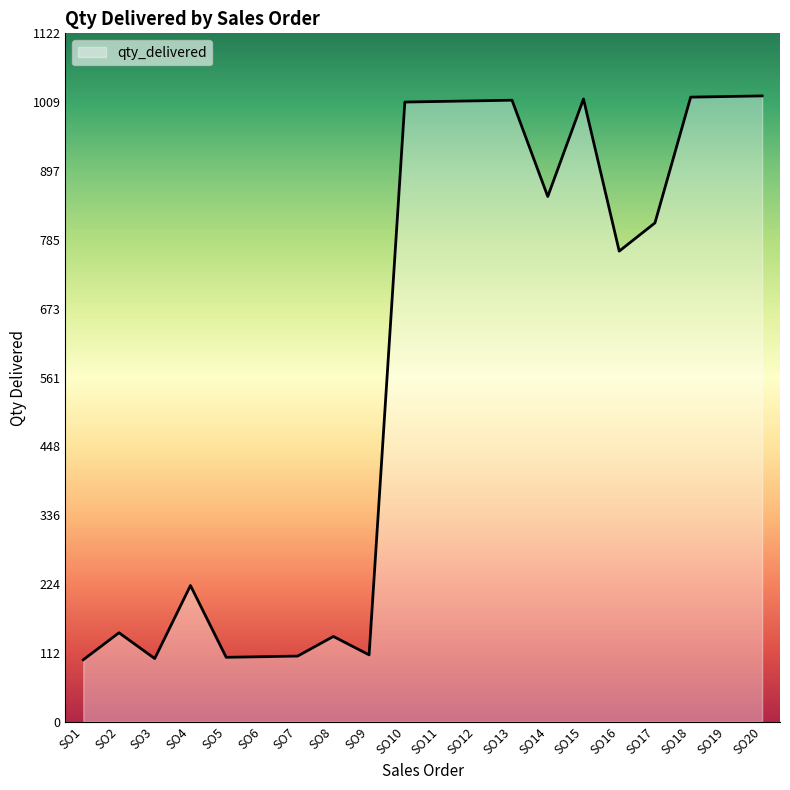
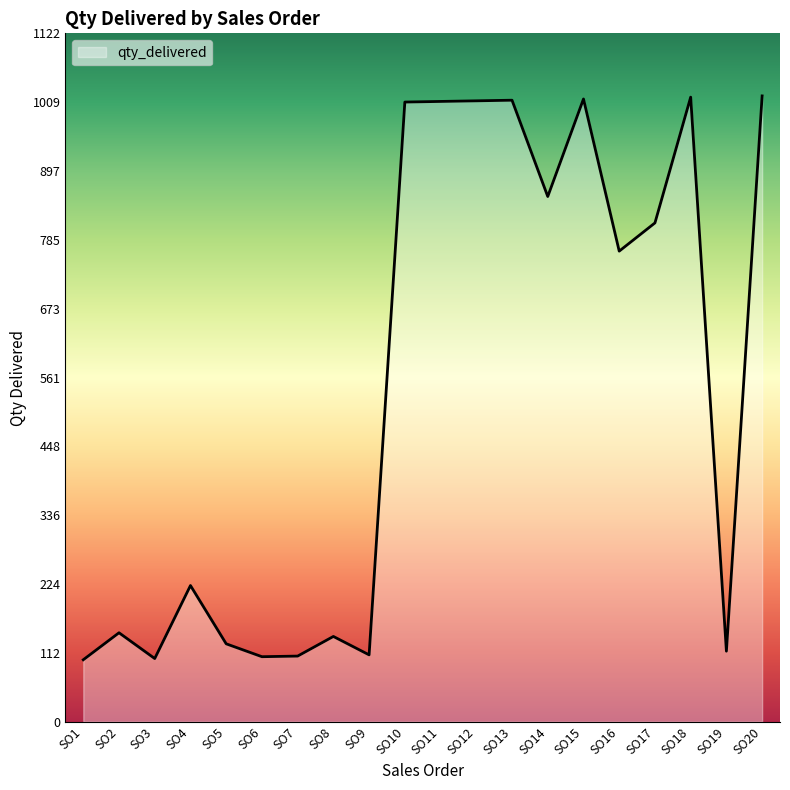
SO5: 110 -> 130
SO19: 1020 -> 120
